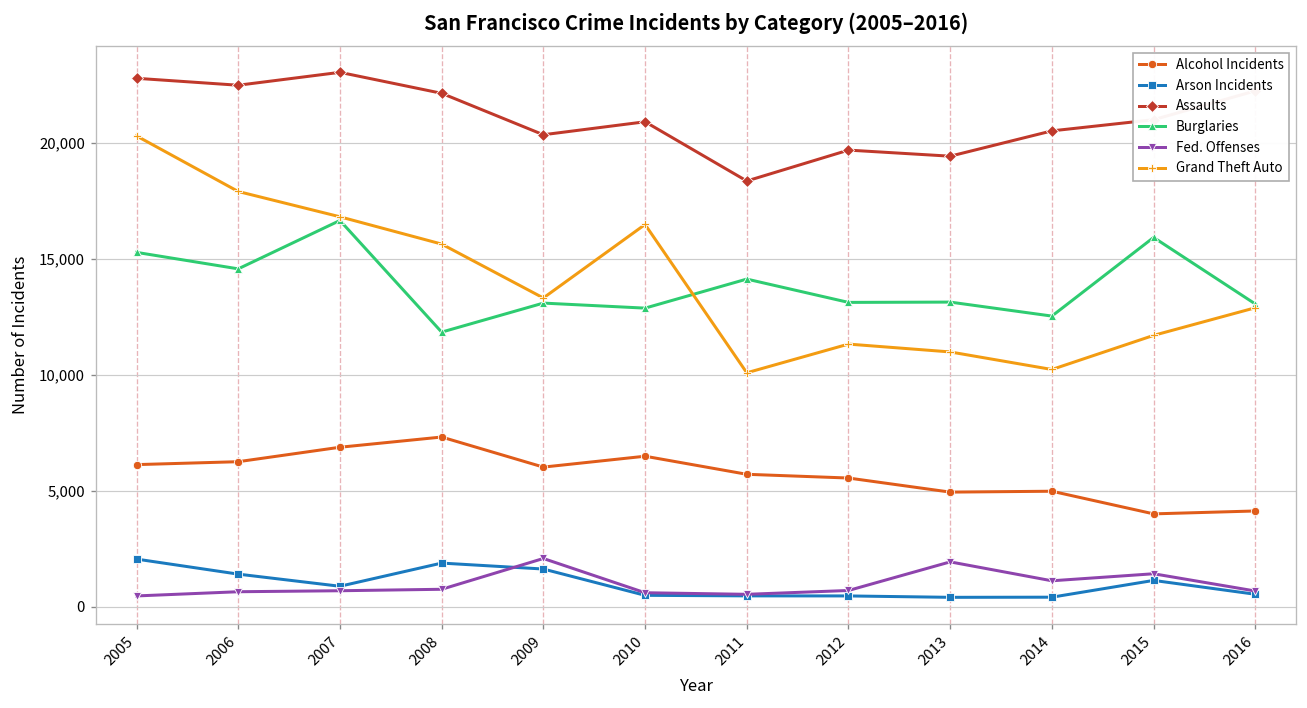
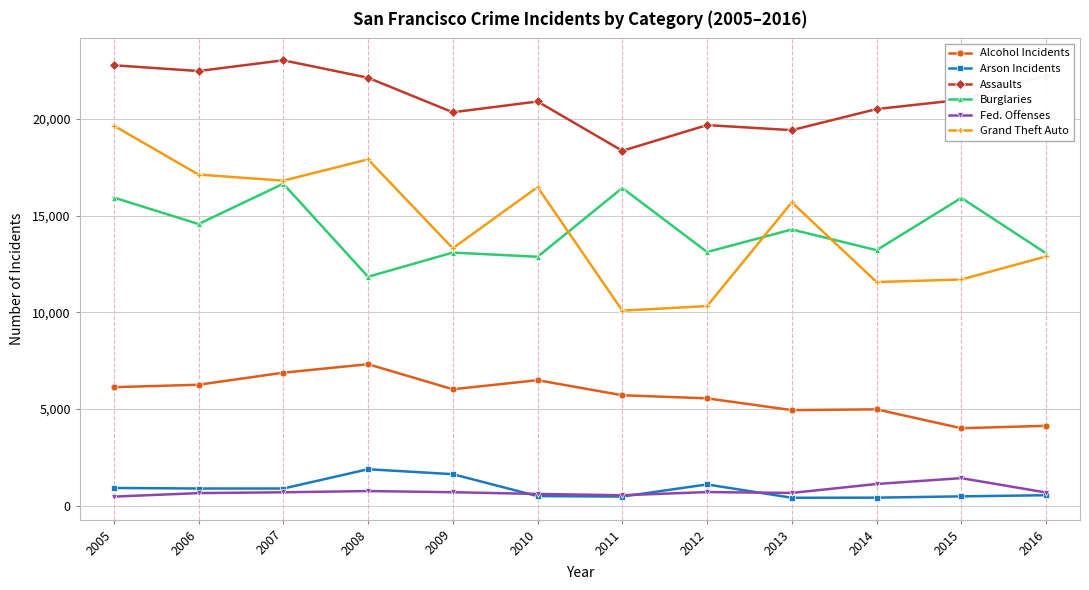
Arson Incidents, 2005: 2,100 -> 900
Burglaries, 2005: 15,300 -> 15,900
Grand Theft Auto, 2005: 20,300 -> 19,700
Arson Incidents, 2006: 1,400 -> 900
Grand Theft Auto, 2006: 17,900 -> 17,100
Grand Theft Auto, 2008: 15,600 -> 17,900
Fed. Offenses, 2009: 2,100 -> 700
Burglaries, 2011: 14,100 -> 16,400
Arson Incidents, 2012: 500 -> 1,100
Grand Theft Auto, 2012: 11,300 -> 10,300
Burglaries, 2013: 13,100 -> 14,300
Fed. Offenses, 2013: 1,900 -> 700
Grand Theft Auto, 2013: 11,000 -> 15,700
Burglaries, 2014: 12,500 -> 13,200
Grand Theft Auto, 2014: 10,200 -> 11,600
Arson Incidents, 2015: 1,100 -> 500
